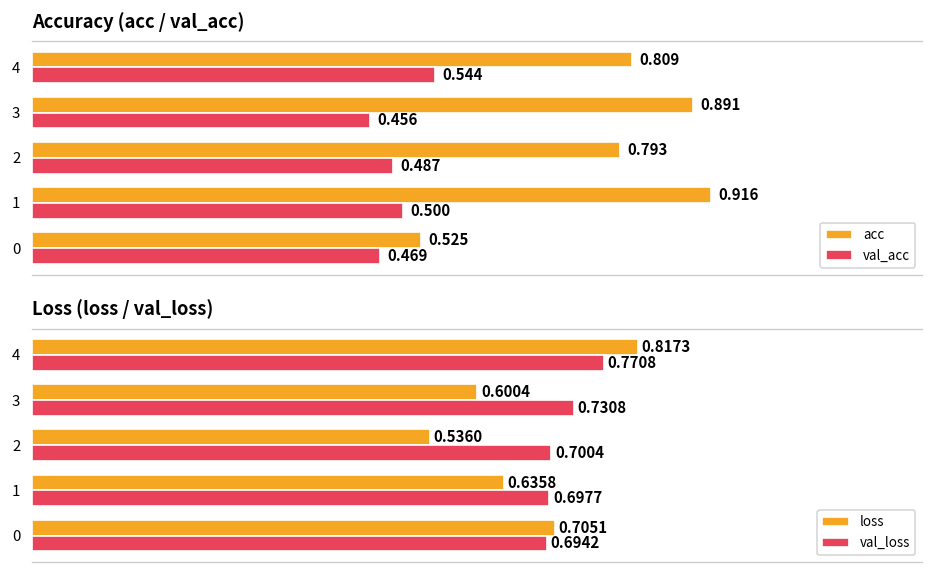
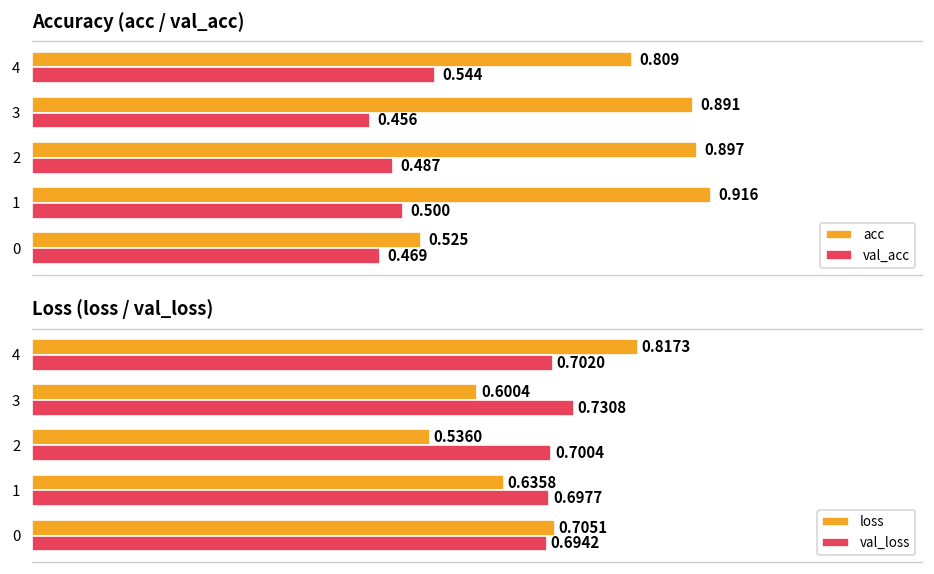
Accuracy (acc / val_acc), acc, 2: 0.793 -> 0.897
Loss (loss / val_loss), val_loss, 4: 0.7708 -> 0.7020
